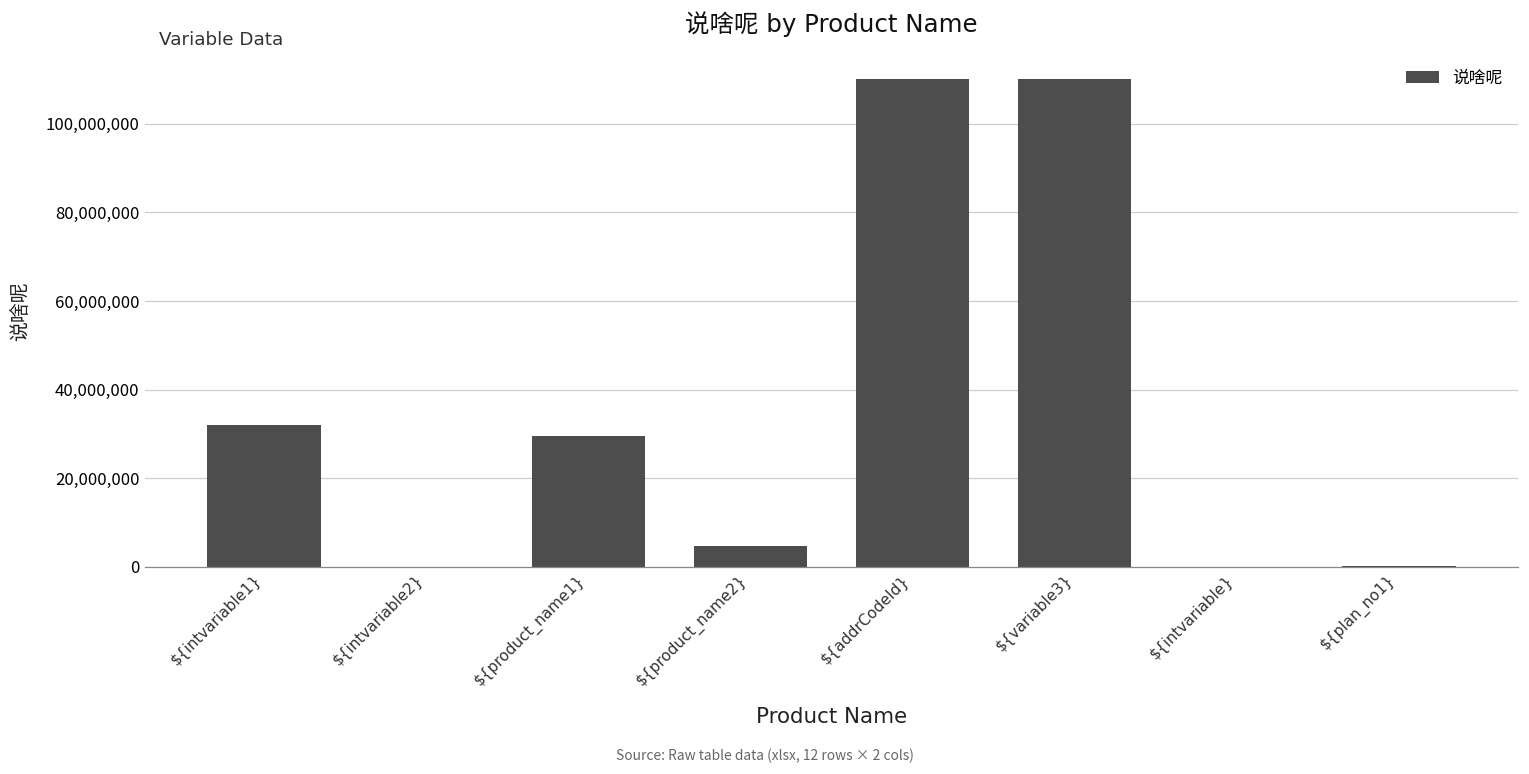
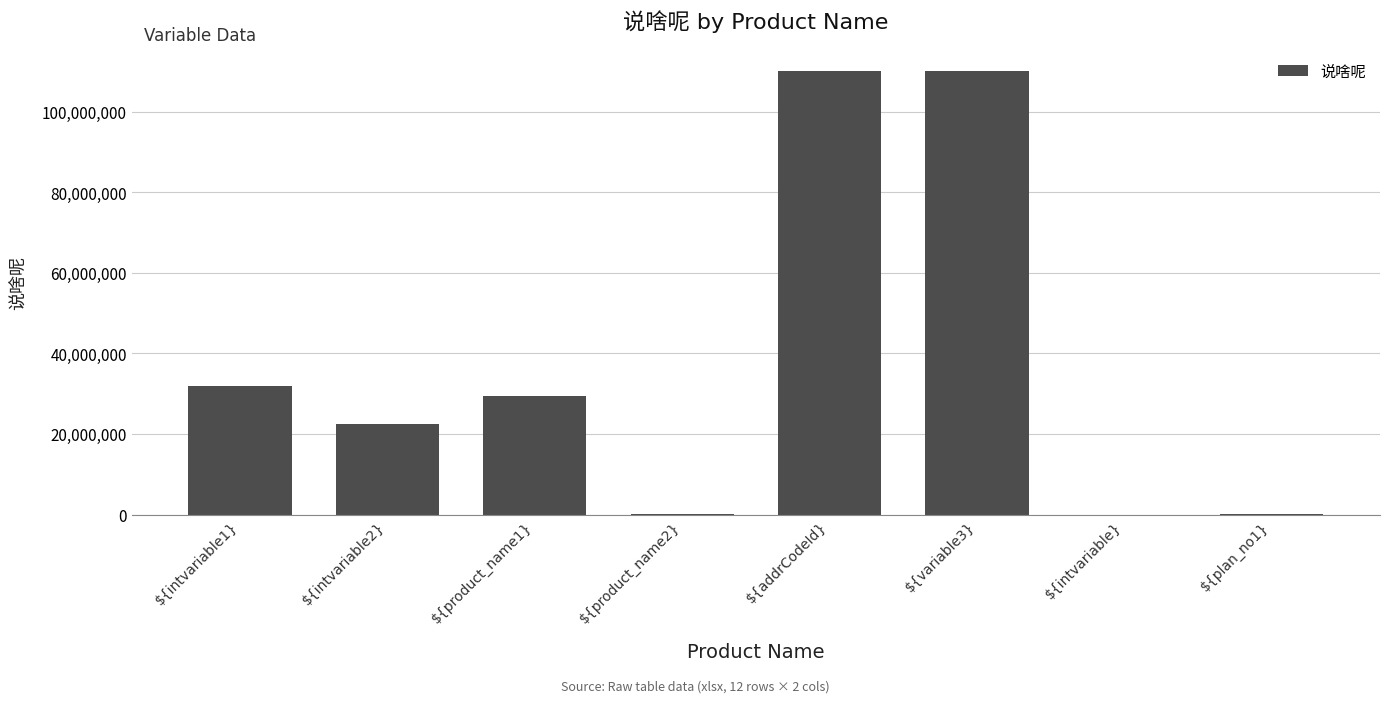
${intvariable2}: 0 -> 22,000,000
${product_name2}: 5,000,000 -> 0
